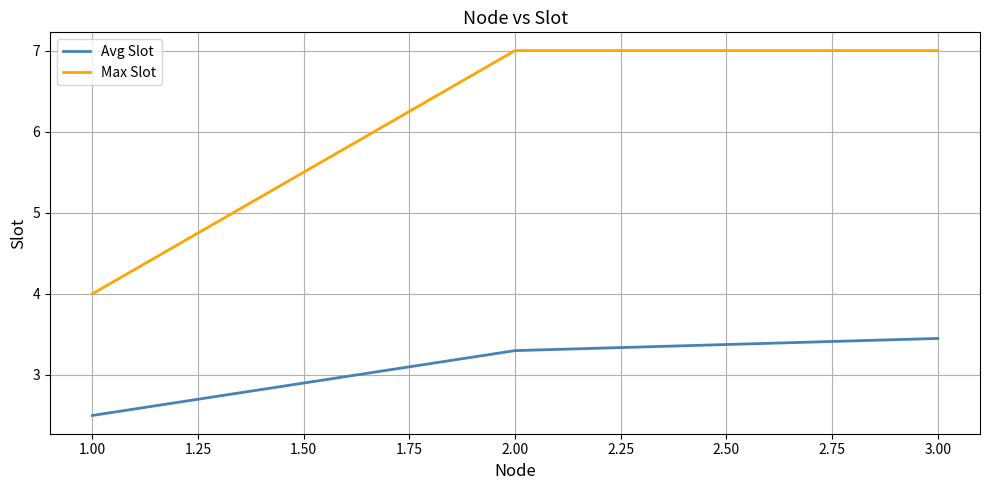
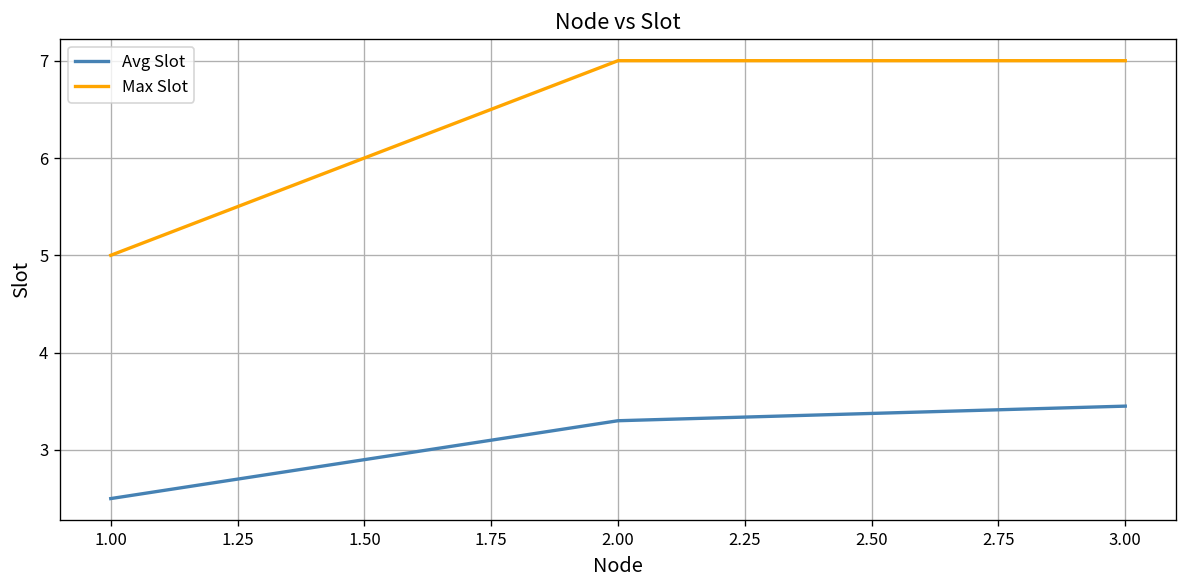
Max Slot, 1.00: 4 -> 5
